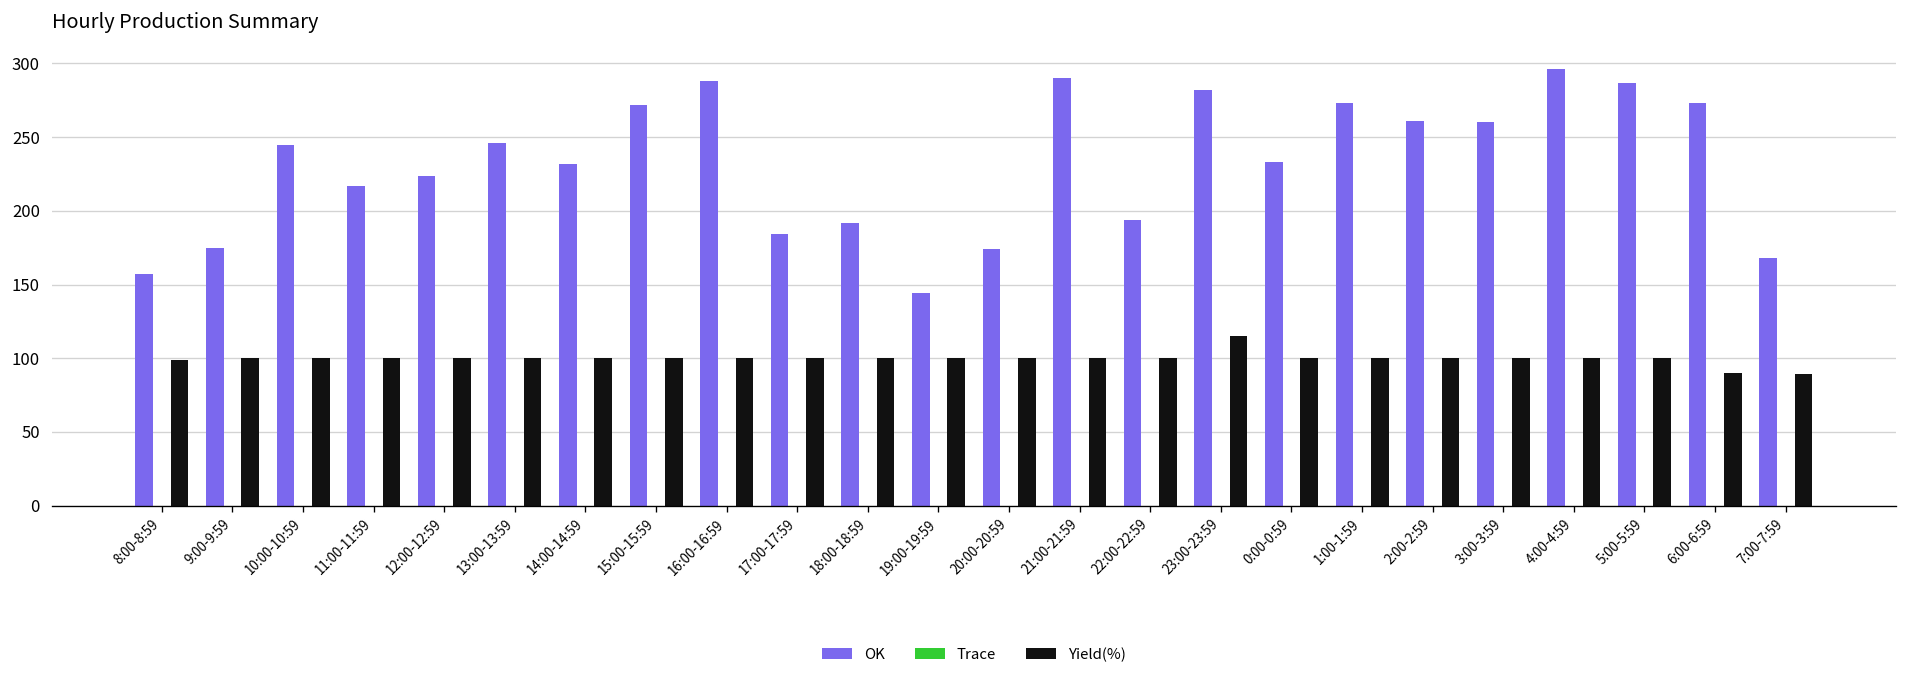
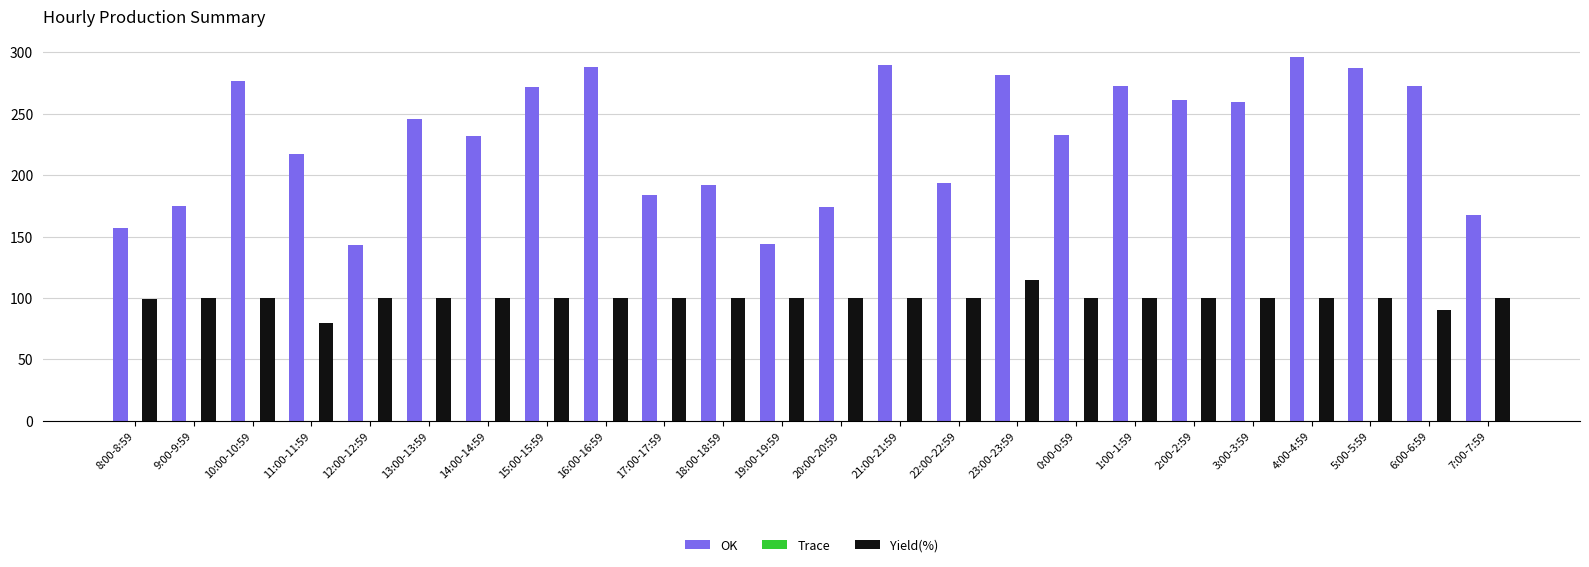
OK, 10:00-10:59: 245 -> 277
Yield(%), 11:00-11:59: 100 -> 80
OK, 12:00-12:59: 224 -> 143
Yield(%), 7:00-7:59: 89 -> 100
